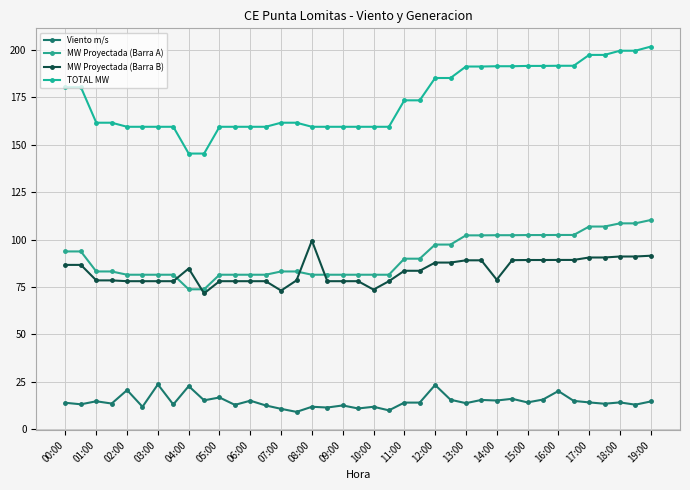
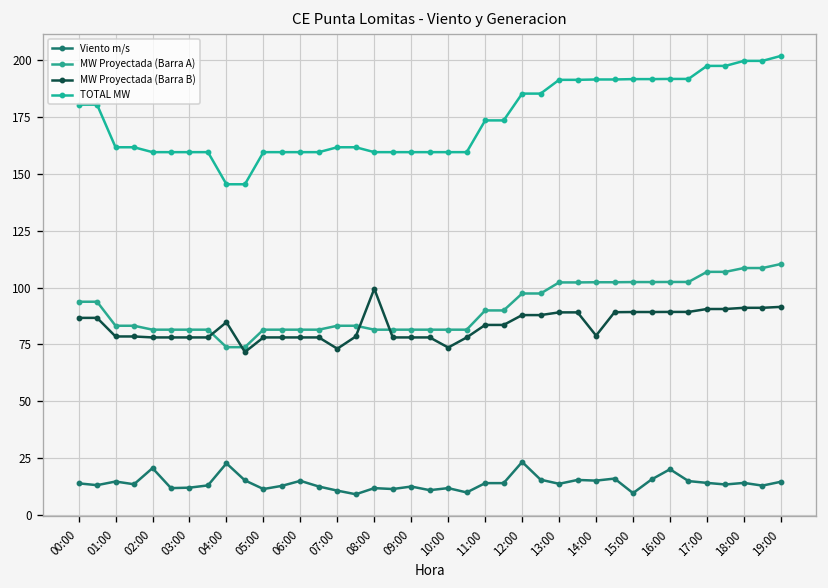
Viento m/s, 03:00: 24 -> 12
Viento m/s, 05:00: 17 -> 11
Viento m/s, 15:00: 14 -> 10
